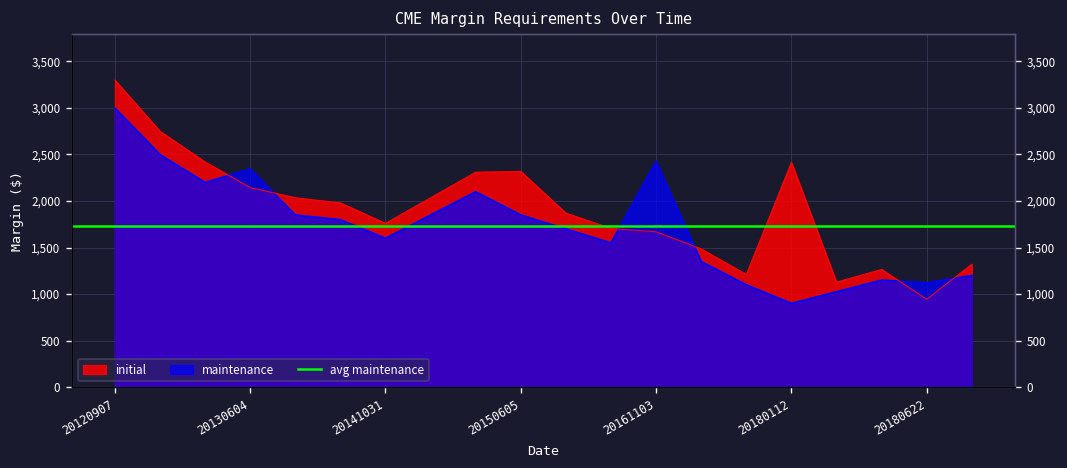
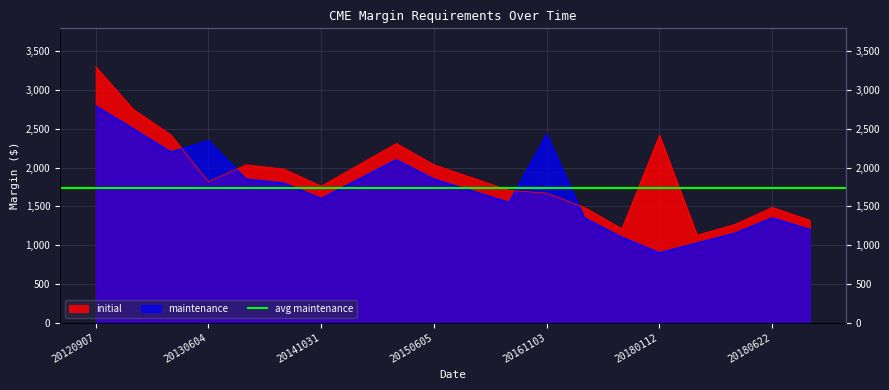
maintenance, 20120907: 3,000 -> 2,800
initial, 20130604: 2,100 -> 1,800
initial, 20150605: 2,300 -> 2,000
initial, 20180622: 900 -> 1,500
maintenance, 20180622: 1,100 -> 1,400
